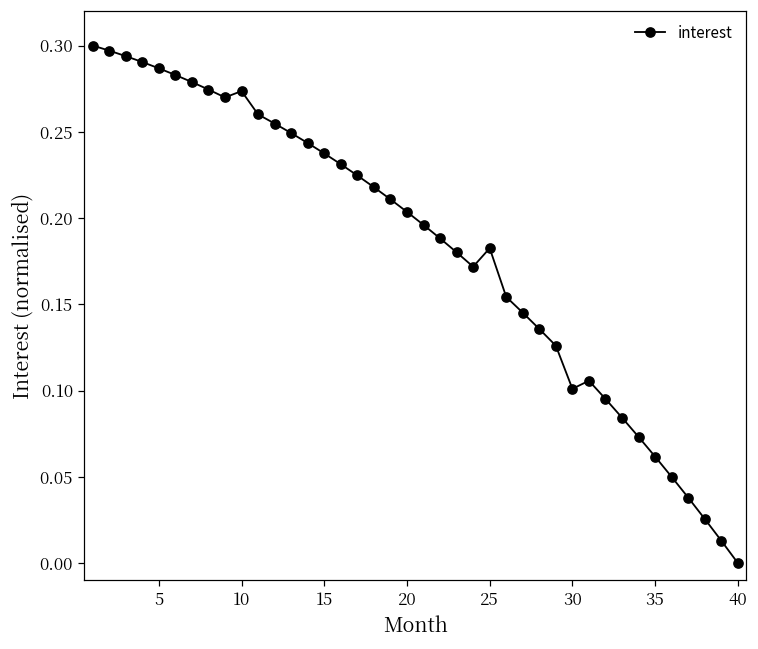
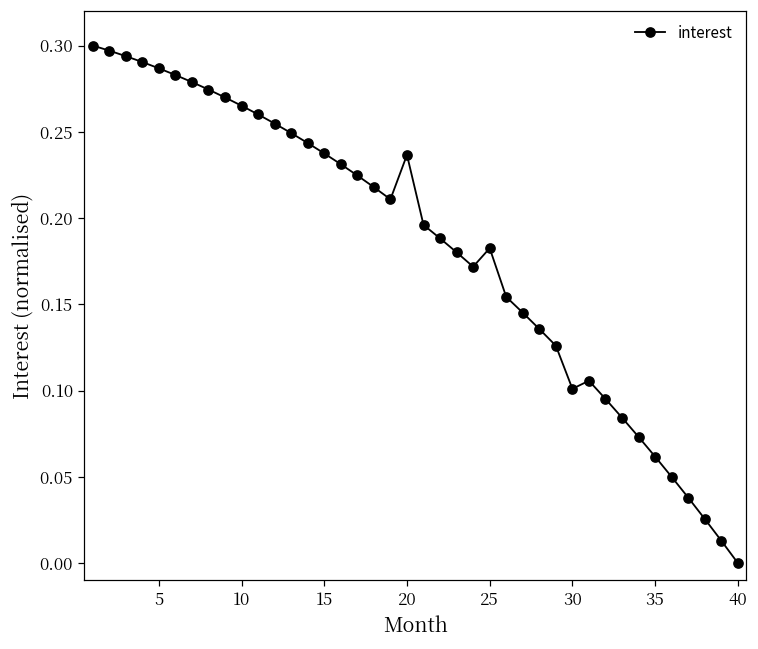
10: 0.274 -> 0.265
20: 0.204 -> 0.237
